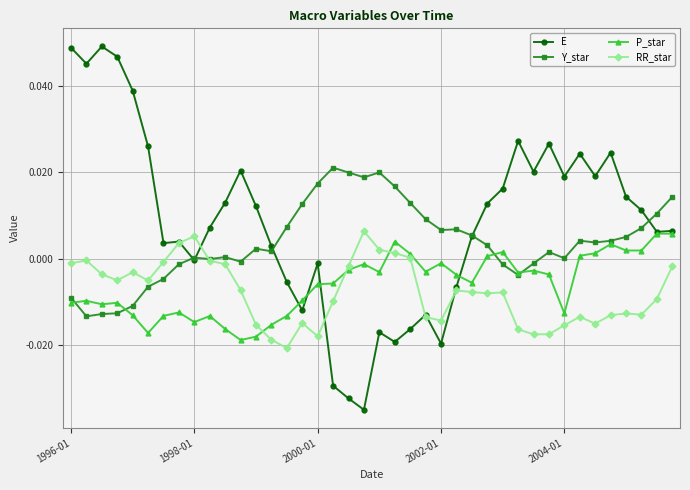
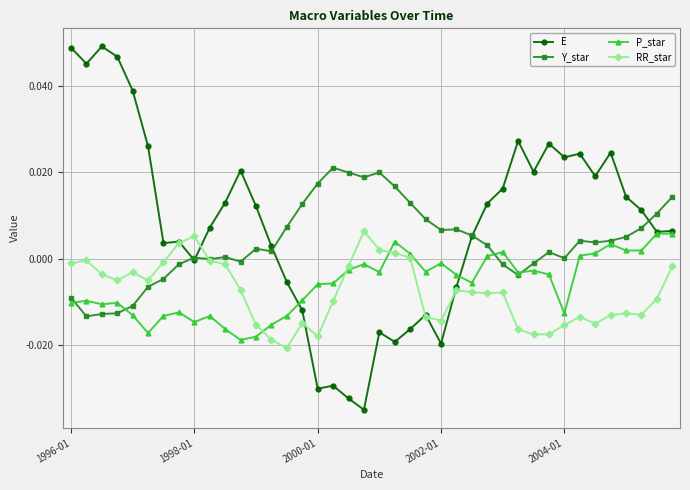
E, 2000-01: -0.001 -> -0.030
E, 2004-01: 0.019 -> 0.023
